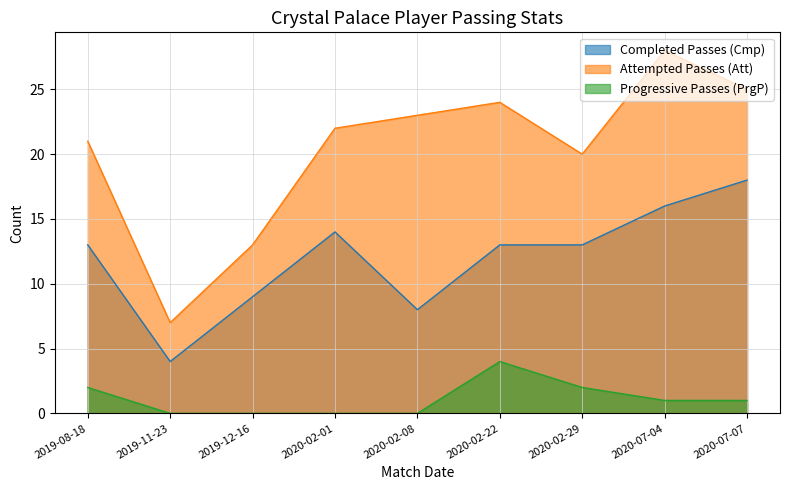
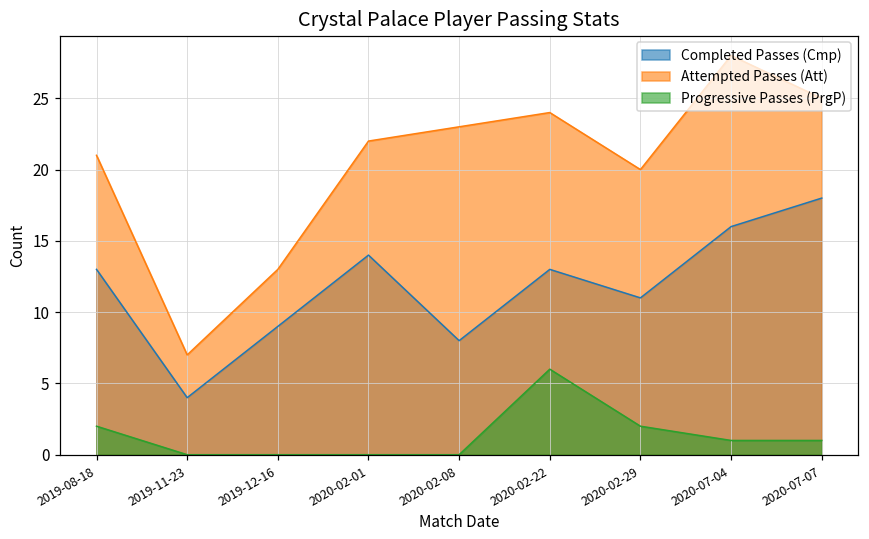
Progressive Passes (PrgP), 2020-02-22: 4 -> 6
Completed Passes (Cmp), 2020-02-29: 13 -> 11
